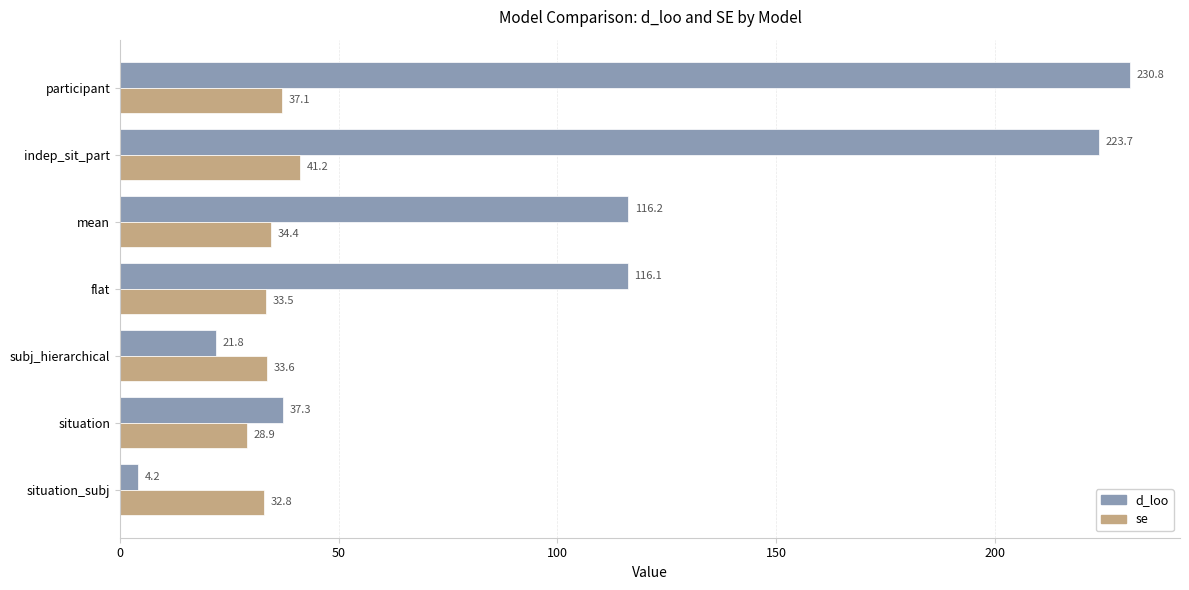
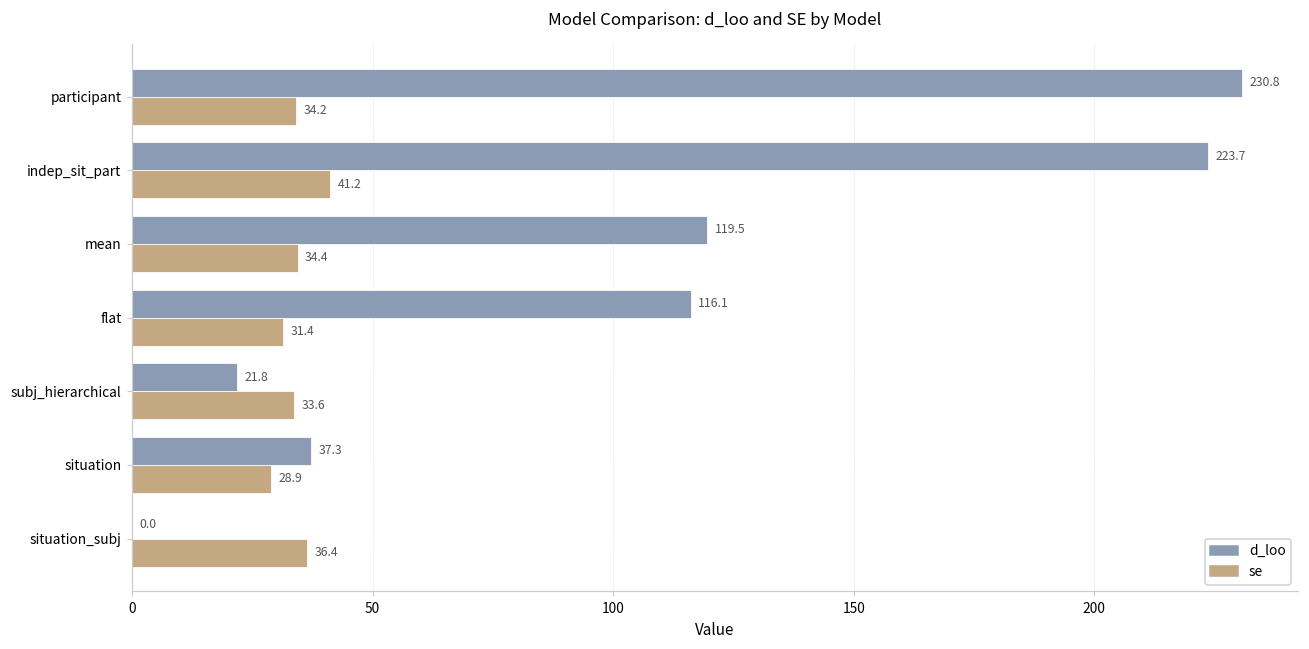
se, participant: 37.1 -> 34.2
d_loo, mean: 116.2 -> 119.5
se, flat: 33.5 -> 31.4
d_loo, situation_subj: 4.2 -> 0.0
se, situation_subj: 32.8 -> 36.4
